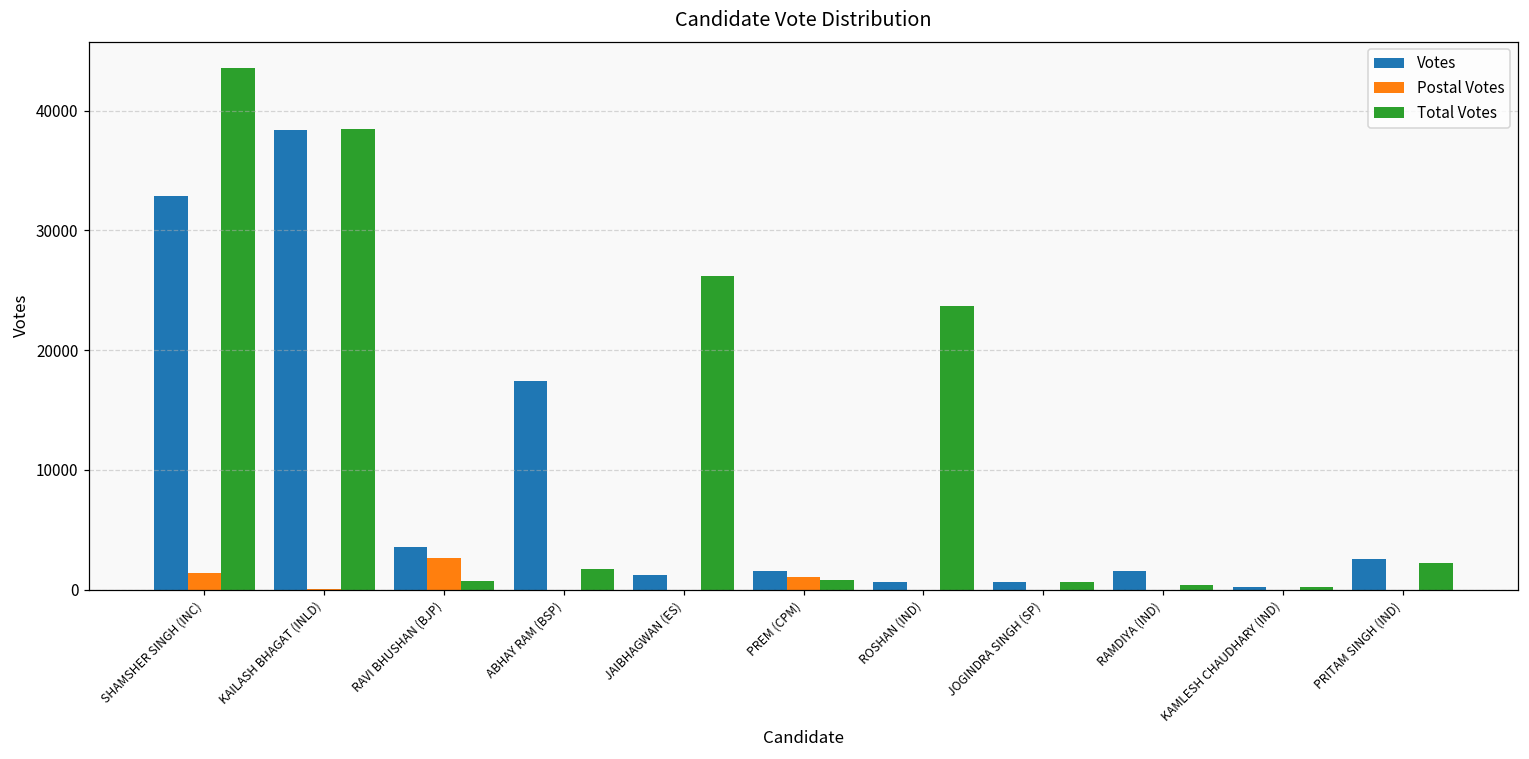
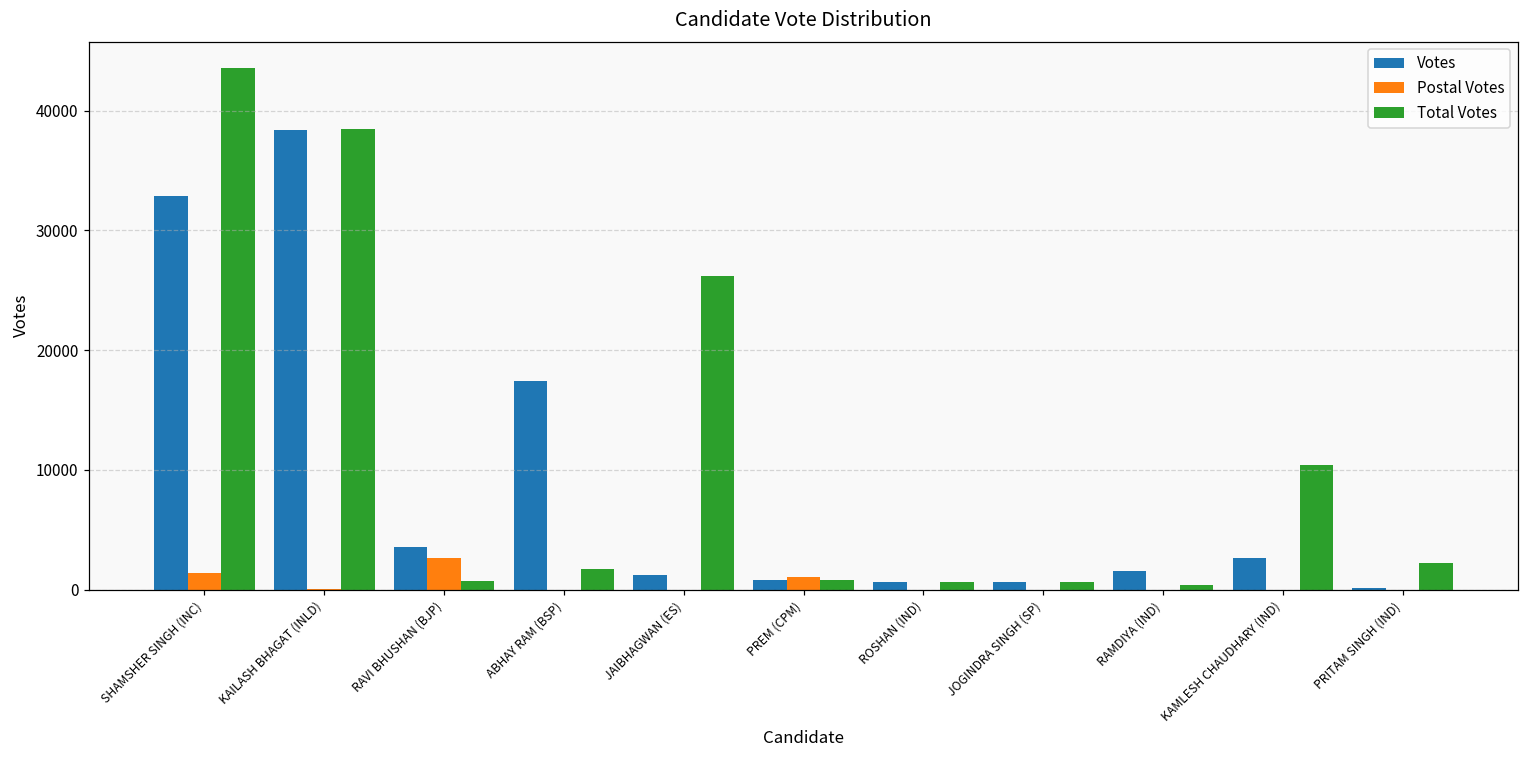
Votes, PREM (CPM): 1600 -> 800
Total Votes, ROSHAN (IND): 23700 -> 600
Votes, KAMLESH CHAUDHARY (IND): 200 -> 2700
Total Votes, KAMLESH CHAUDHARY (IND): 200 -> 10400
Votes, PRITAM SINGH (IND): 2600 -> 200
